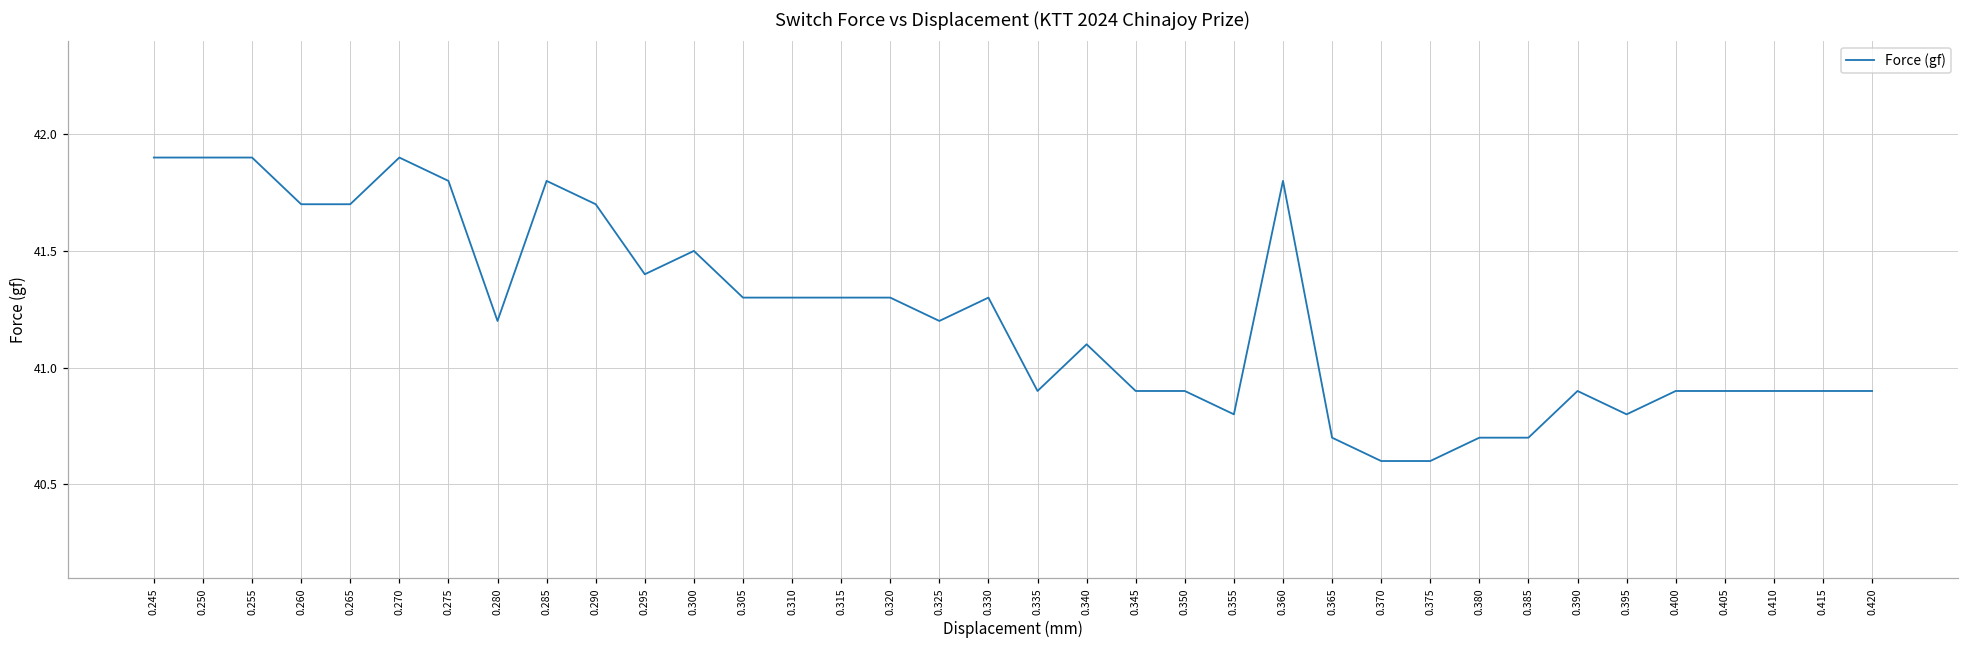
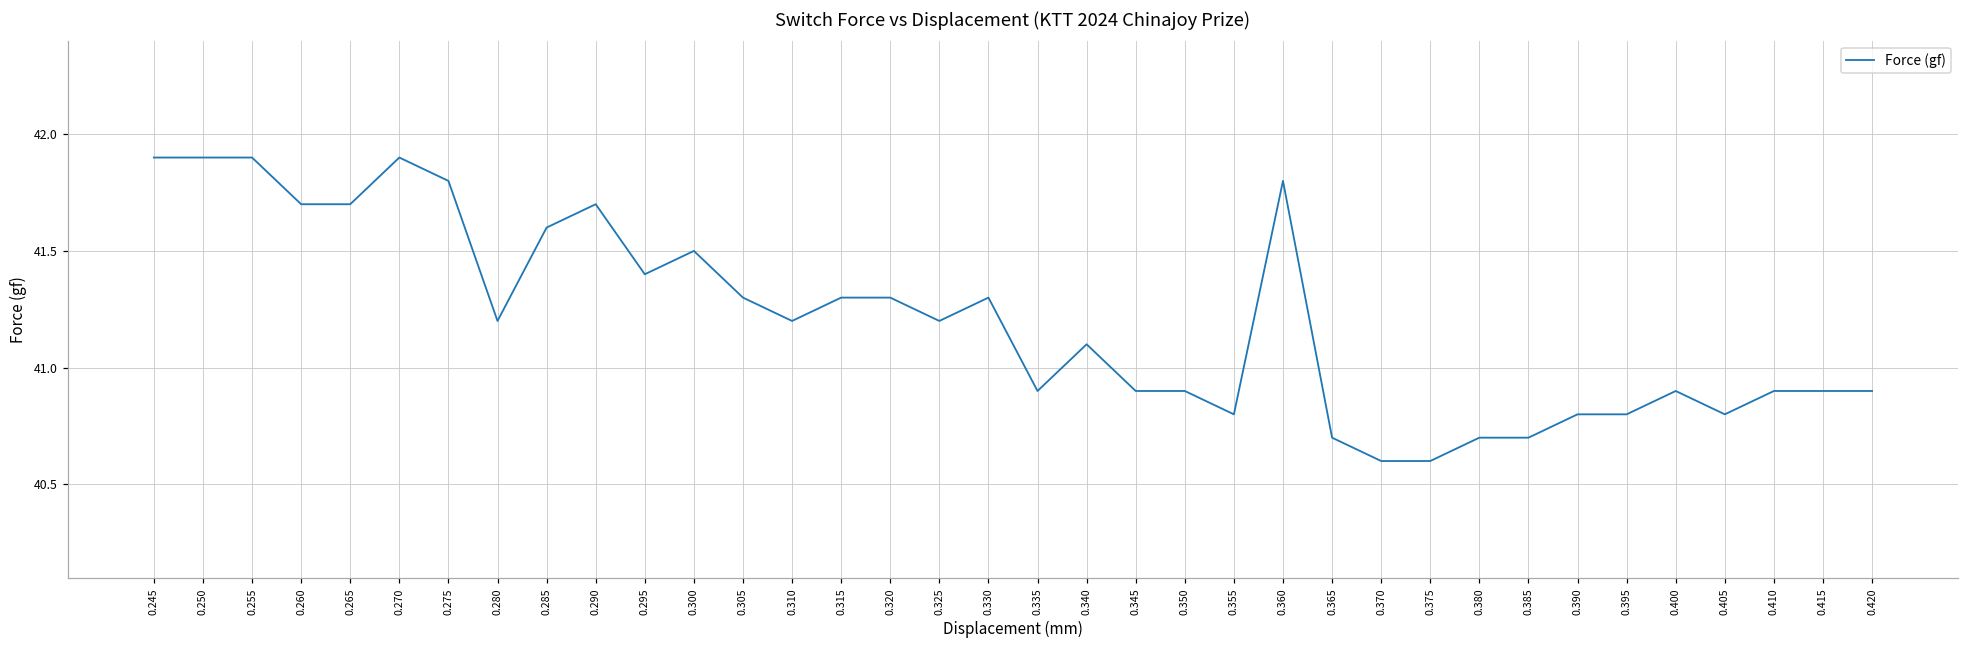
0.285: 41.8 -> 41.6
0.310: 41.3 -> 41.2
0.390: 40.9 -> 40.8
0.405: 40.9 -> 40.8
